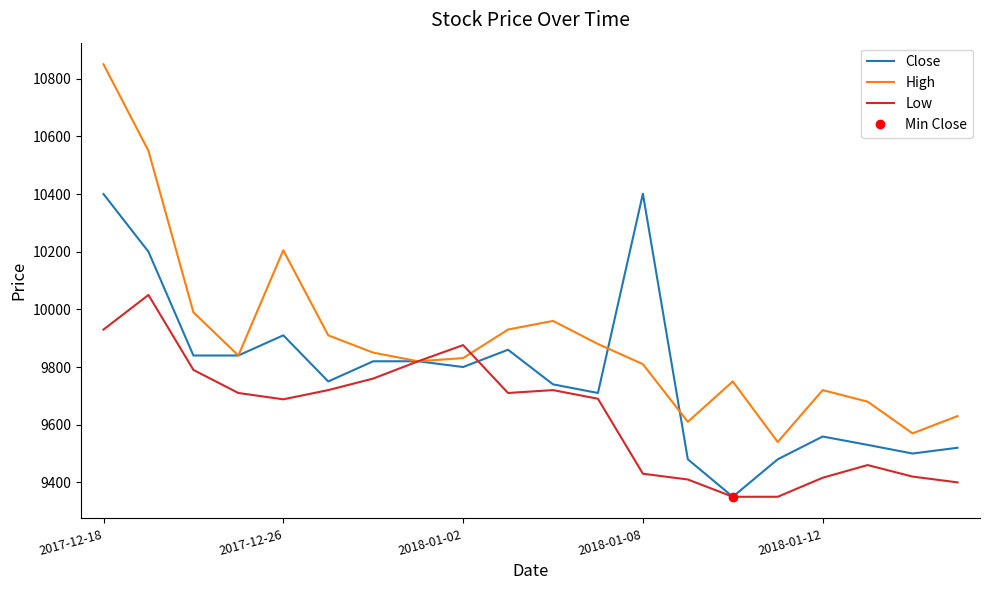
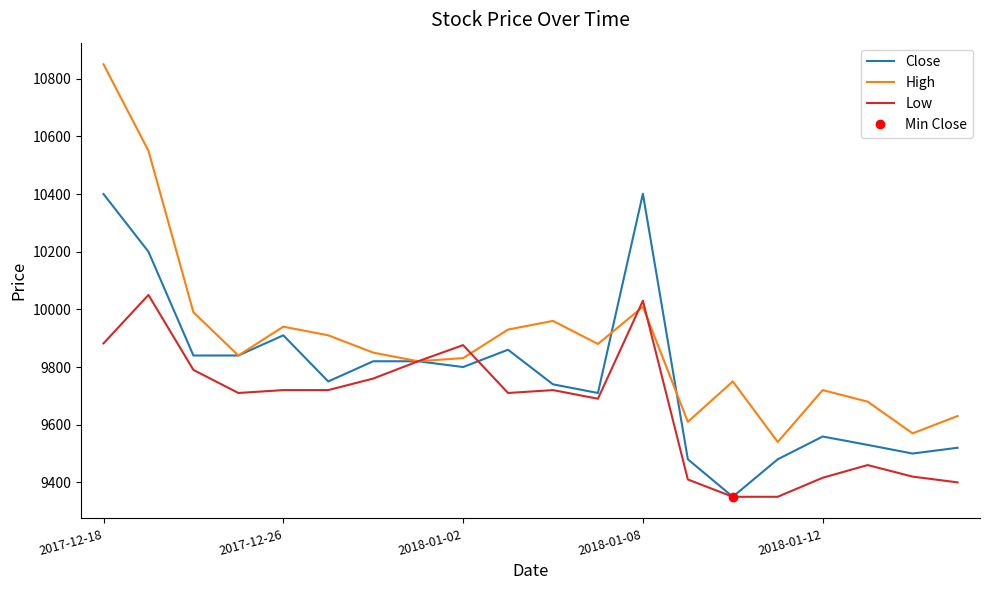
Low, 2017-12-18: 9930 -> 9880
High, 2017-12-26: 10210 -> 9940
Low, 2017-12-26: 9690 -> 9720
High, 2018-01-08: 9810 -> 10010
Low, 2018-01-08: 9430 -> 10030
